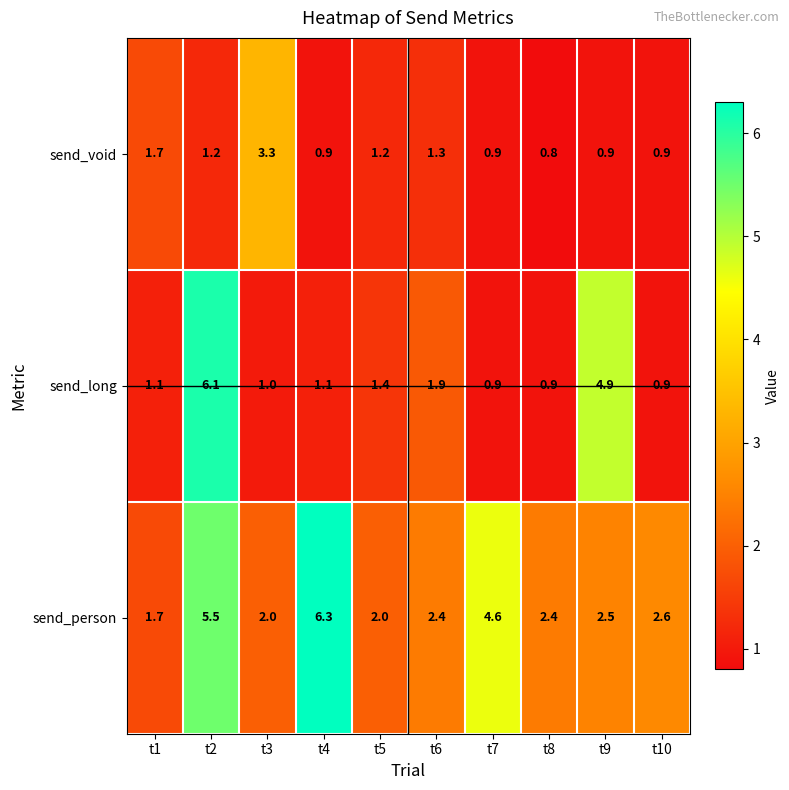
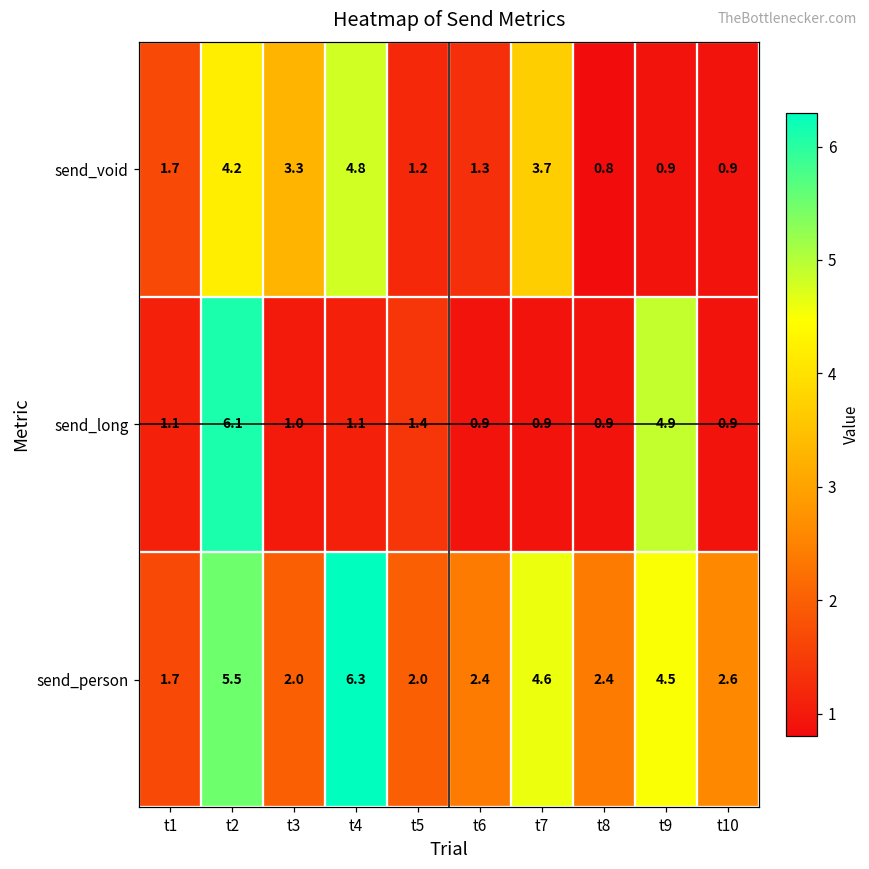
send_void, t2: 1.2 -> 4.2
send_void, t4: 0.9 -> 4.8
send_void, t7: 0.9 -> 3.7
send_long, t6: 1.9 -> 0.9
send_person, t9: 2.5 -> 4.5
